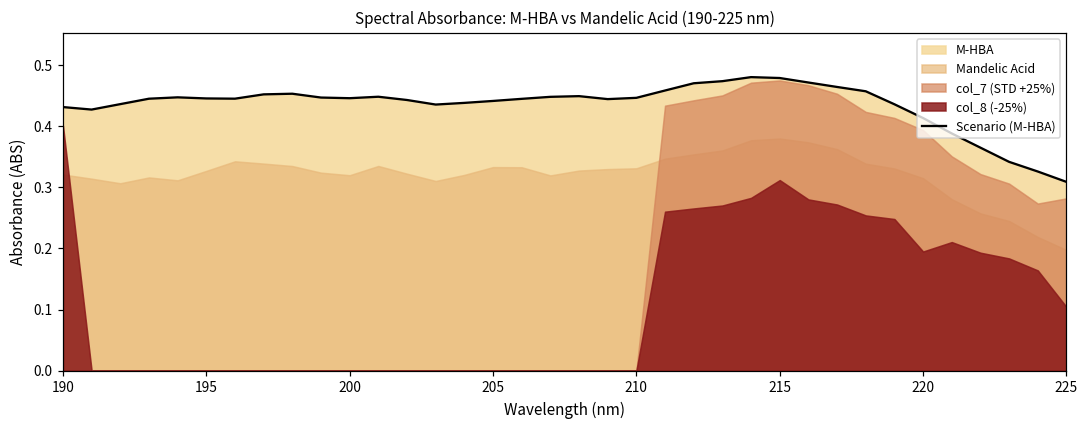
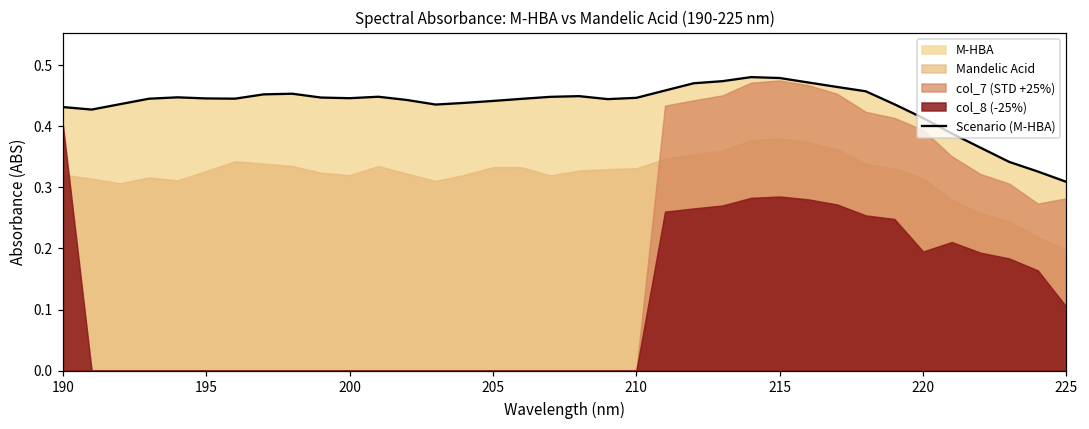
col_8 (-25%), 215: 0.31 -> 0.28
